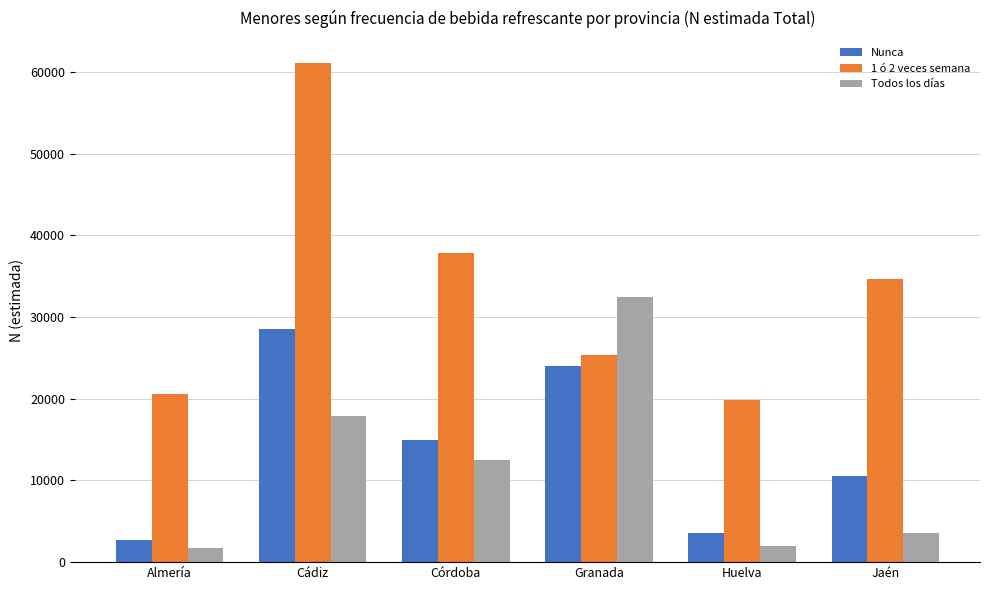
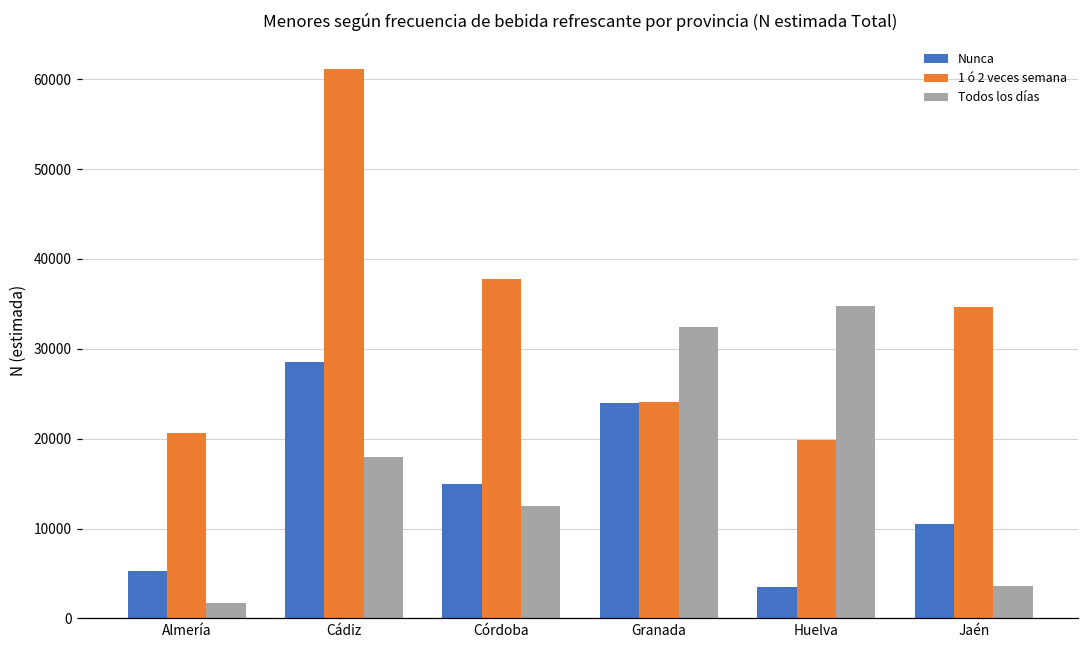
Nunca, Almería: 3000 -> 5000
1 ó 2 veces semana, Granada: 25000 -> 24000
Todos los días, Huelva: 2000 -> 35000
